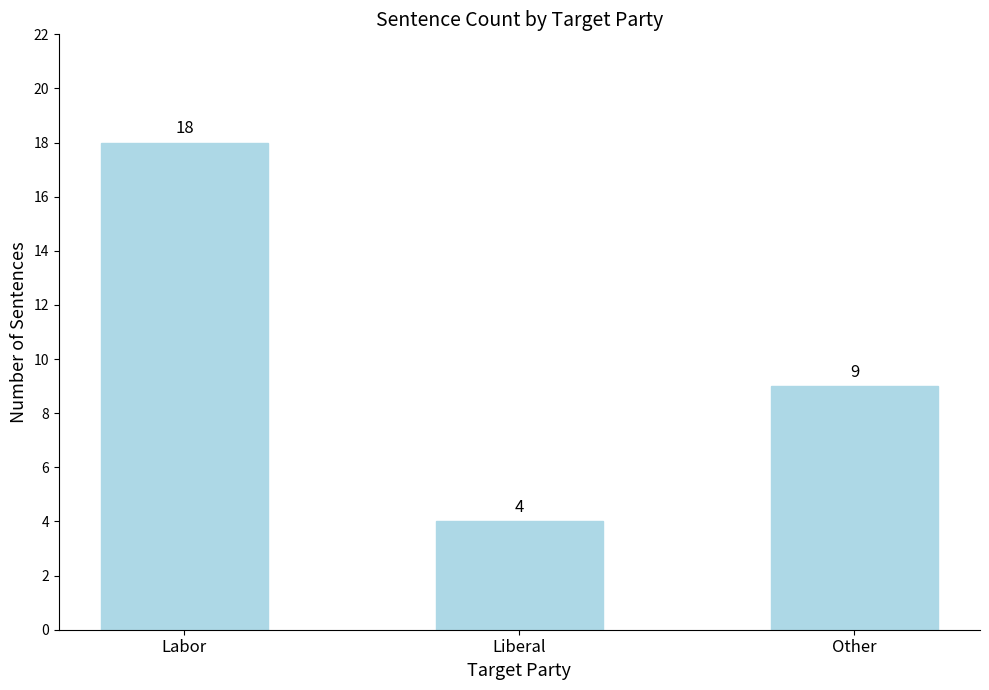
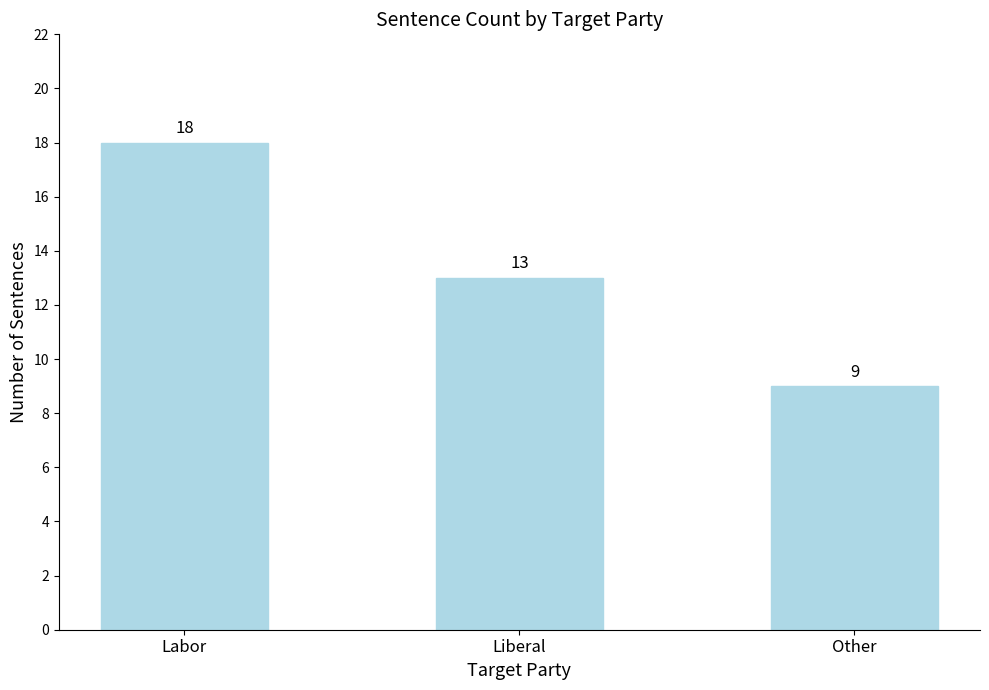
Liberal: 4 -> 13
